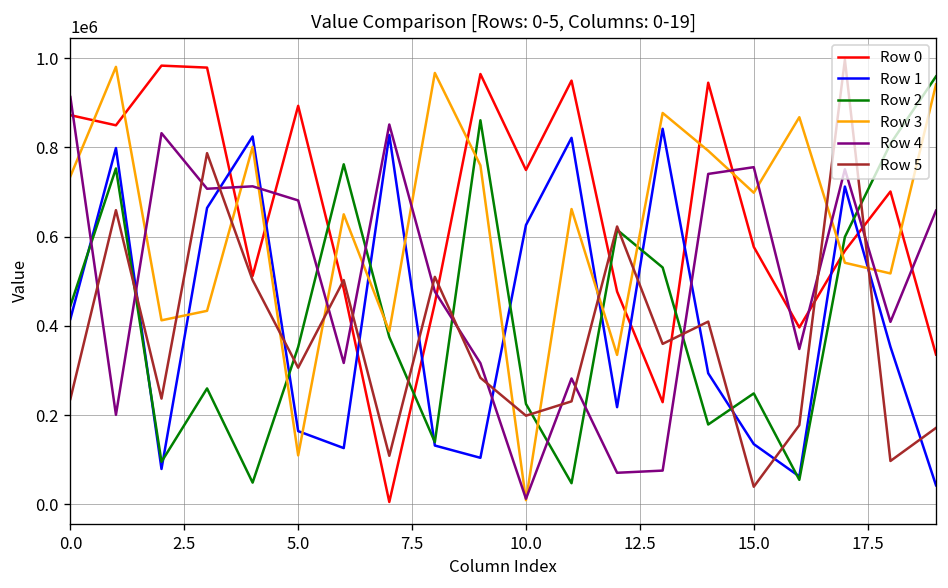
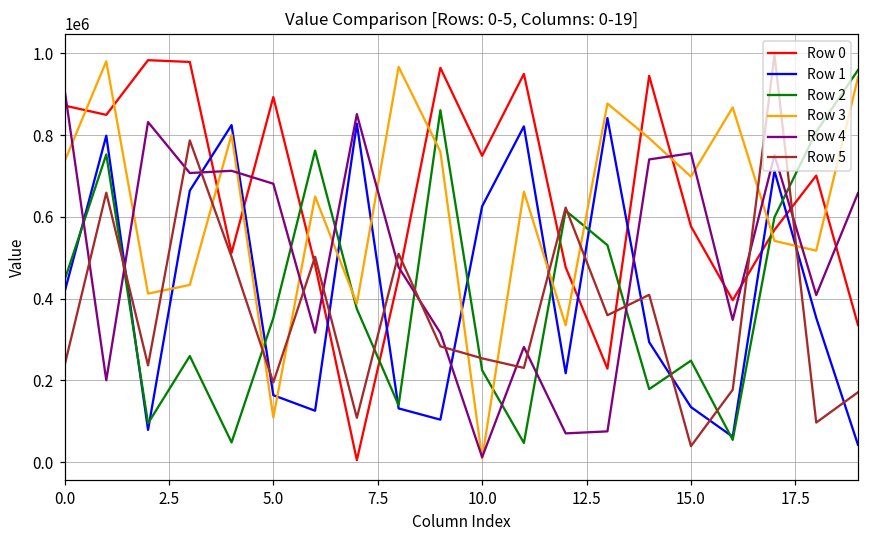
Row 5, 5.0: 310000 -> 200000
Row 5, 10.0: 200000 -> 250000
